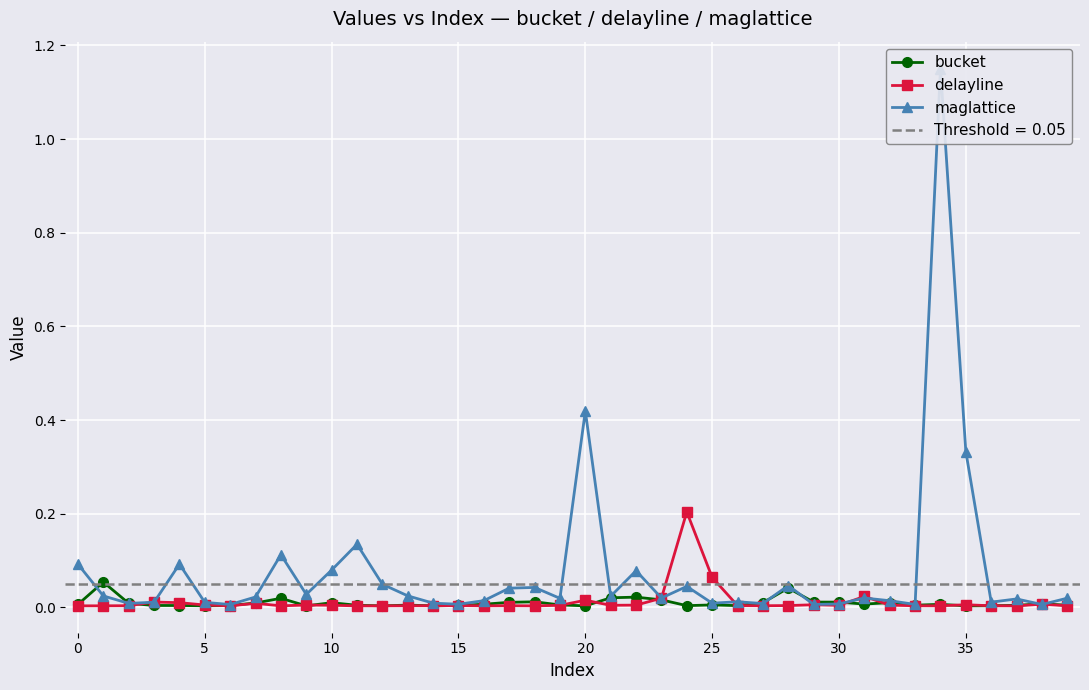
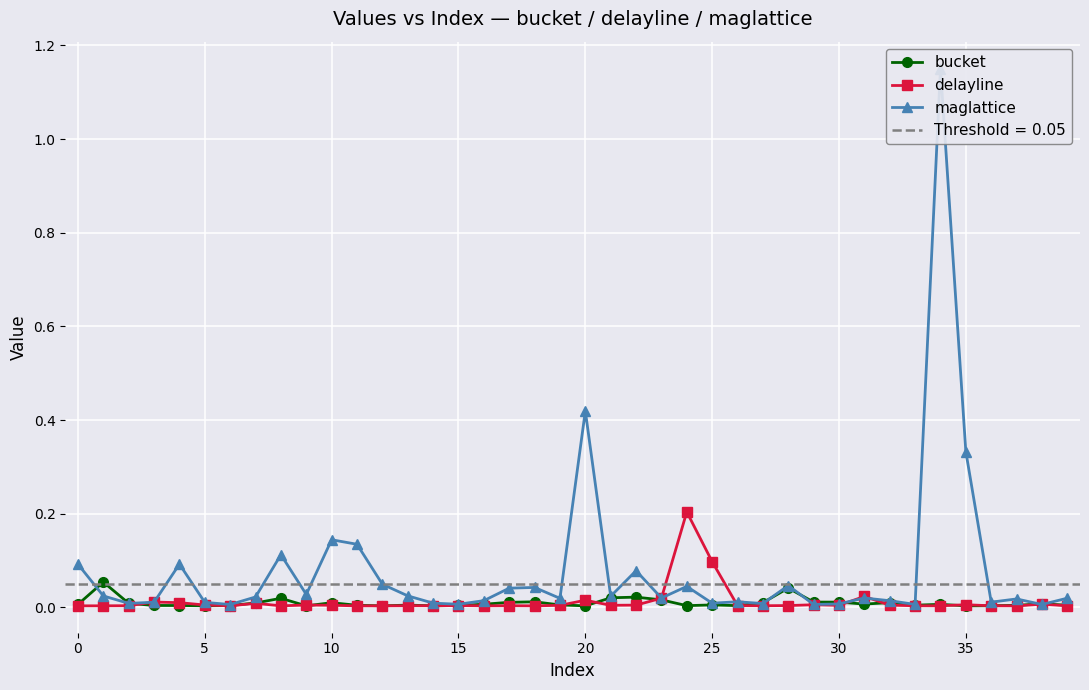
maglattice, 10: 0.08 -> 0.14
delayline, 25: 0.06 -> 0.10
